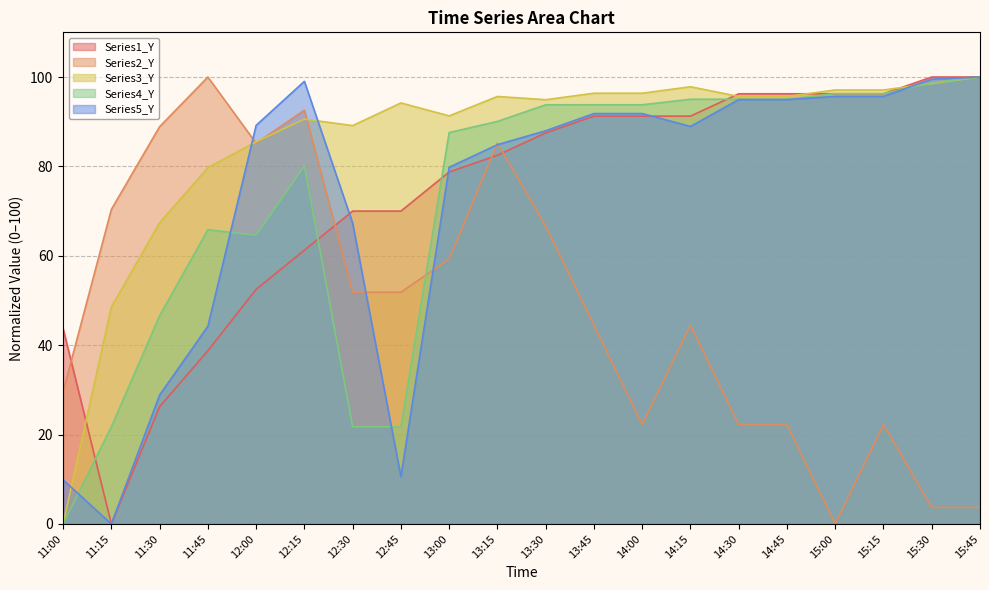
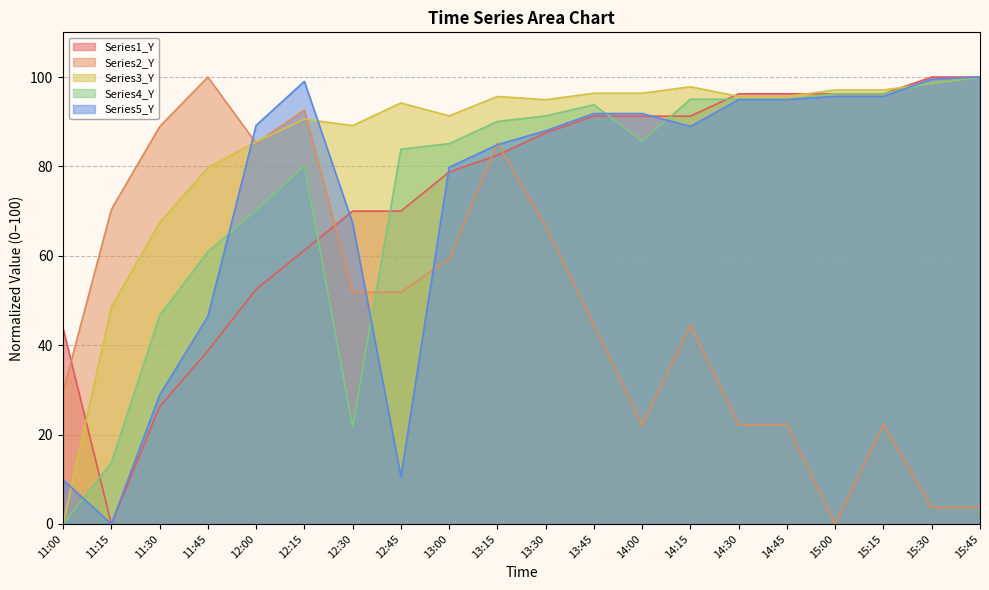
Series4_Y, 11:15: 22 -> 14
Series4_Y, 11:45: 66 -> 61
Series5_Y, 11:45: 44 -> 46
Series4_Y, 12:00: 65 -> 70
Series4_Y, 12:45: 22 -> 84
Series4_Y, 13:00: 88 -> 85
Series4_Y, 13:30: 94 -> 91
Series4_Y, 14:00: 94 -> 86
